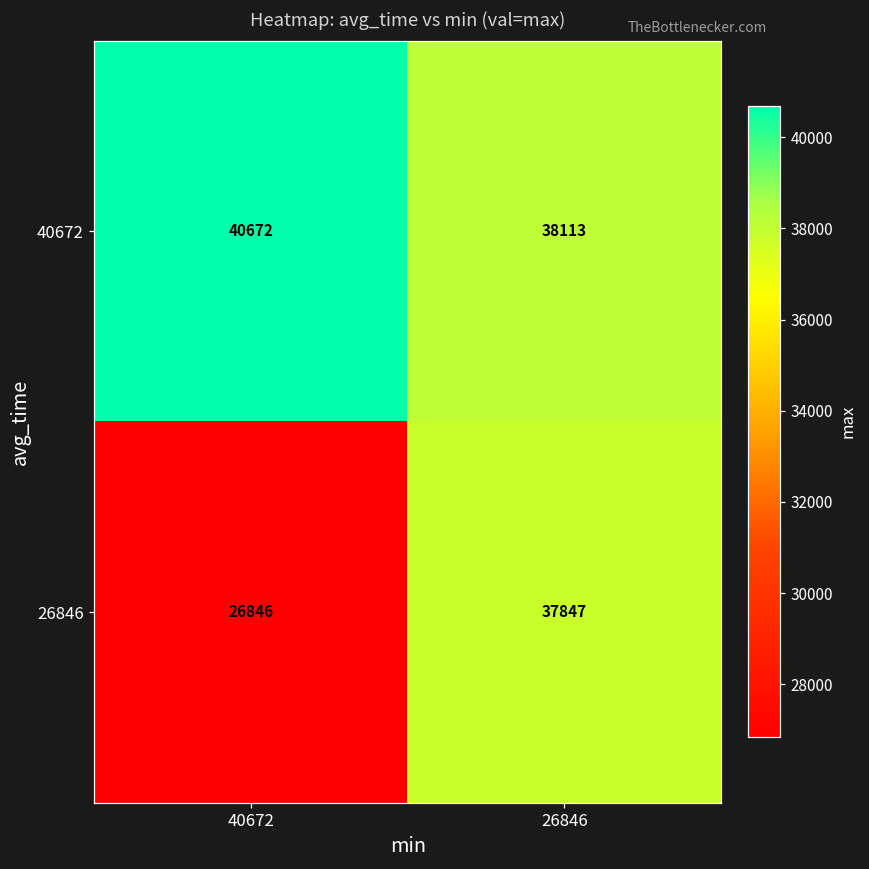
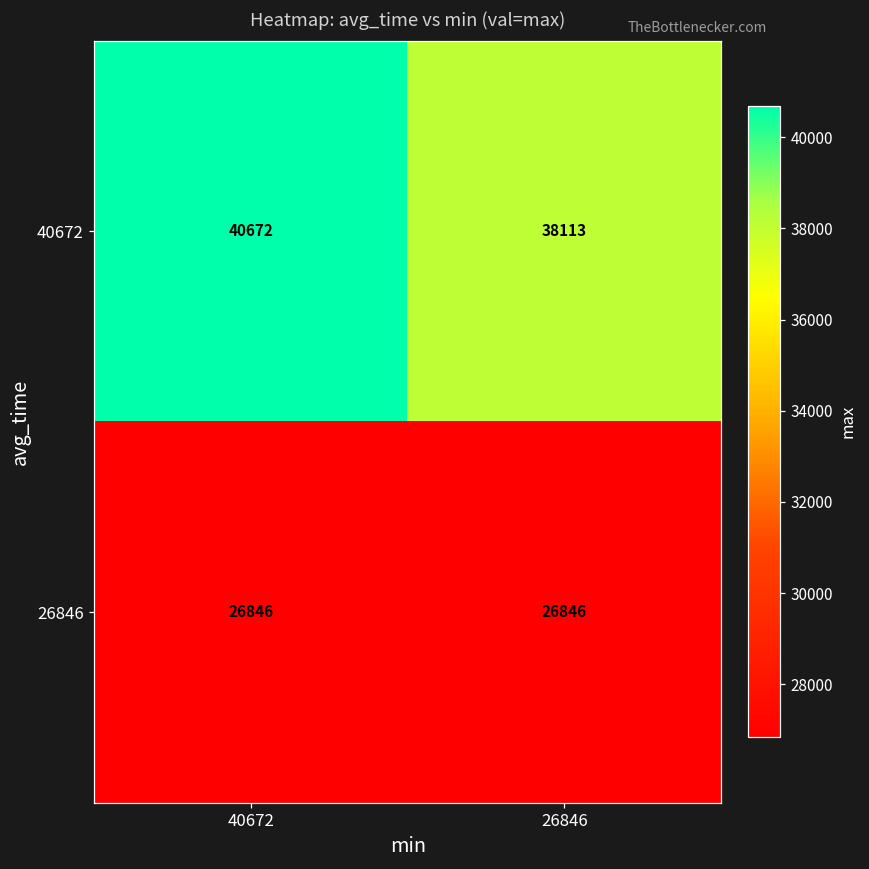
26846, 26846: 37847 -> 26846
